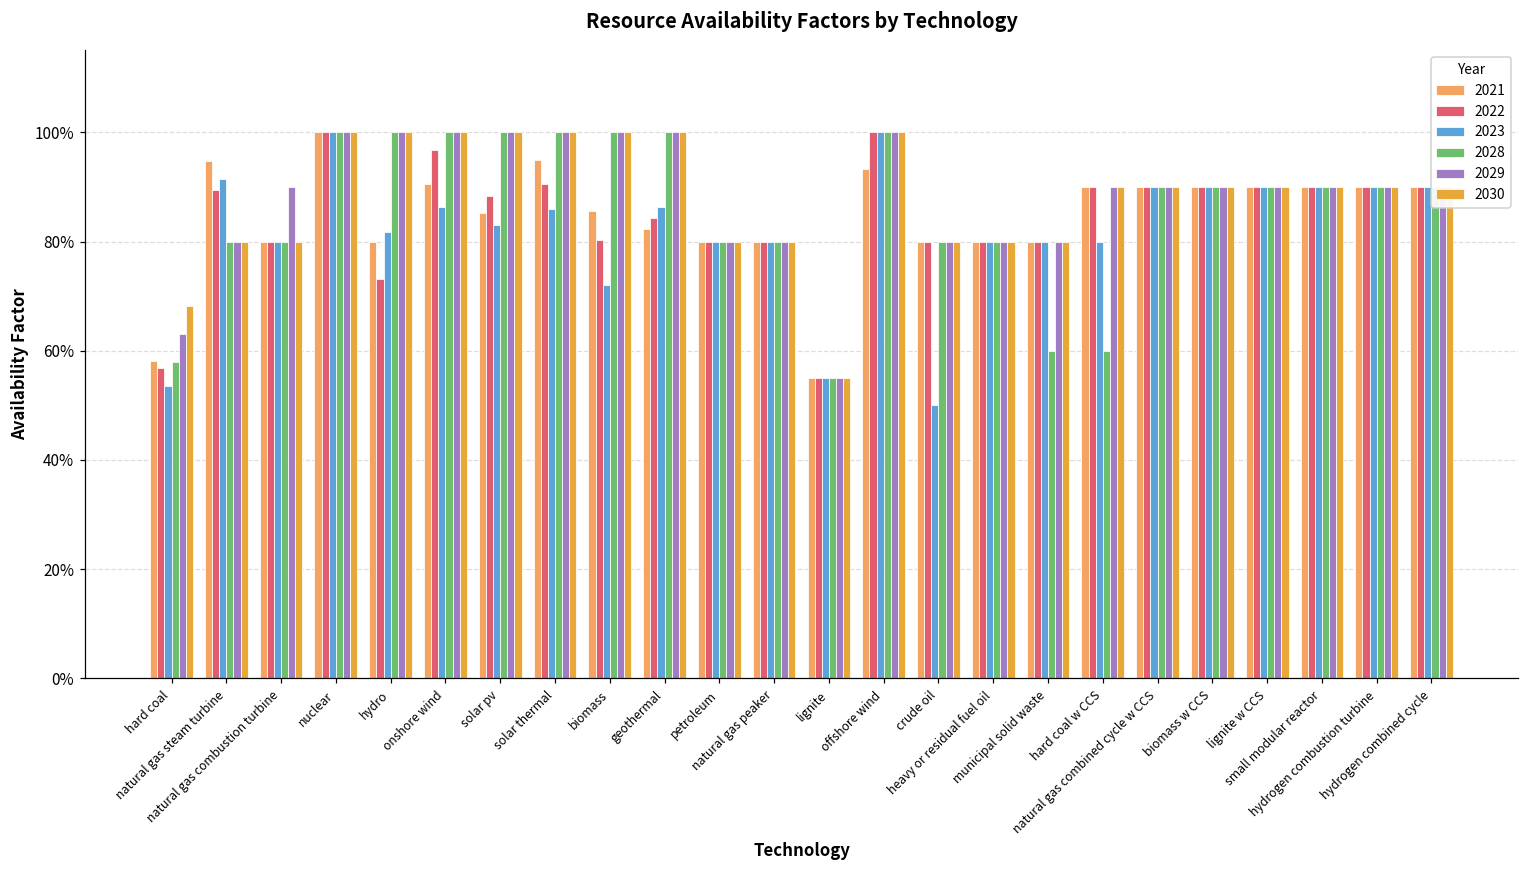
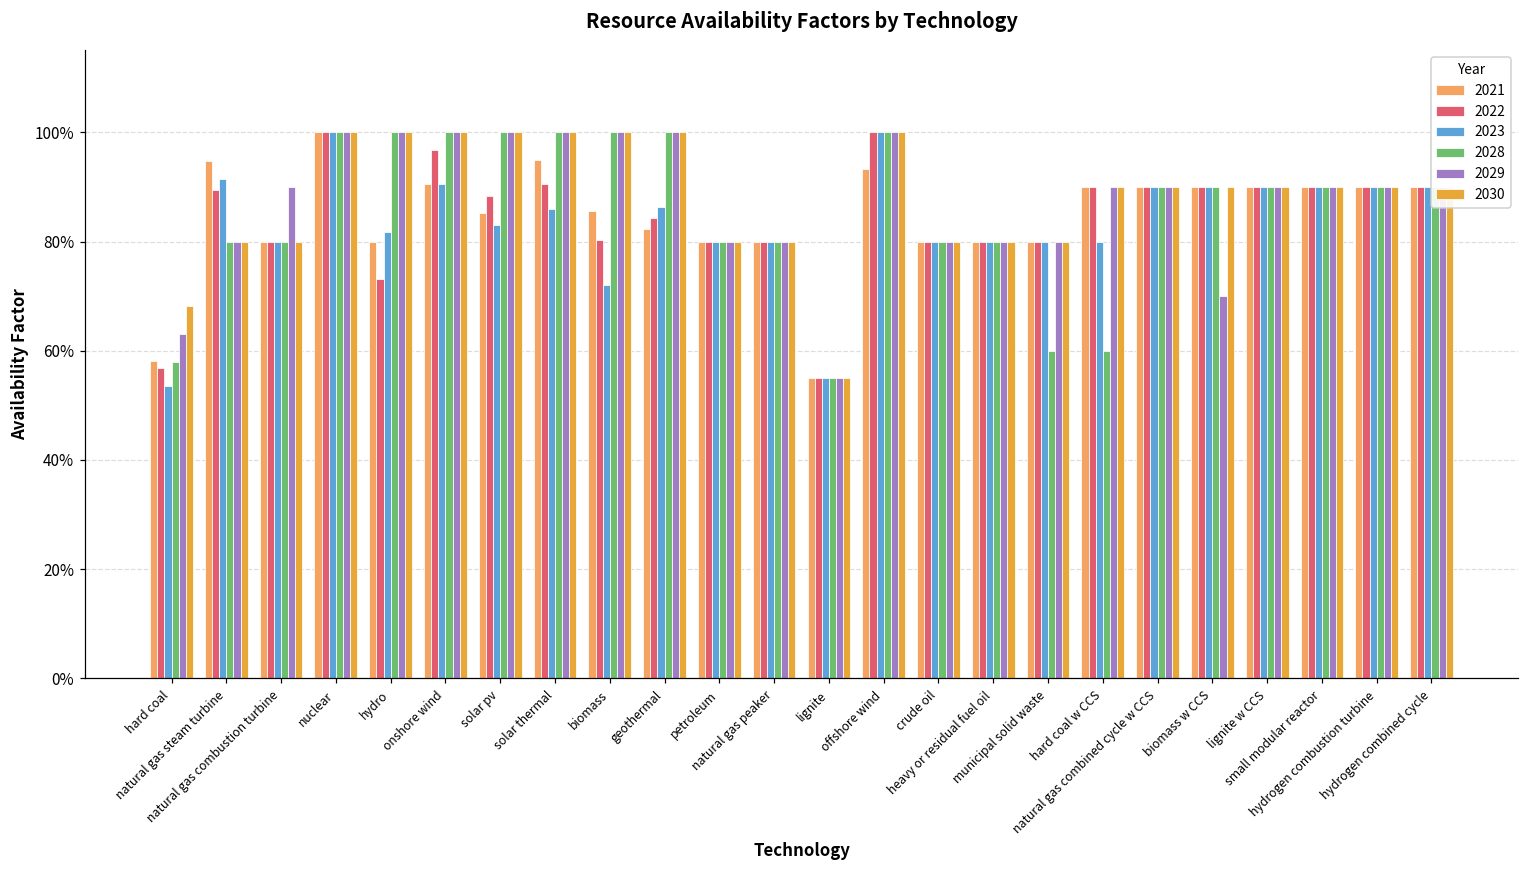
2023, onshore wind: 86% -> 90%
2023, crude oil: 50% -> 80%
2029, biomass w CCS: 90% -> 70%
